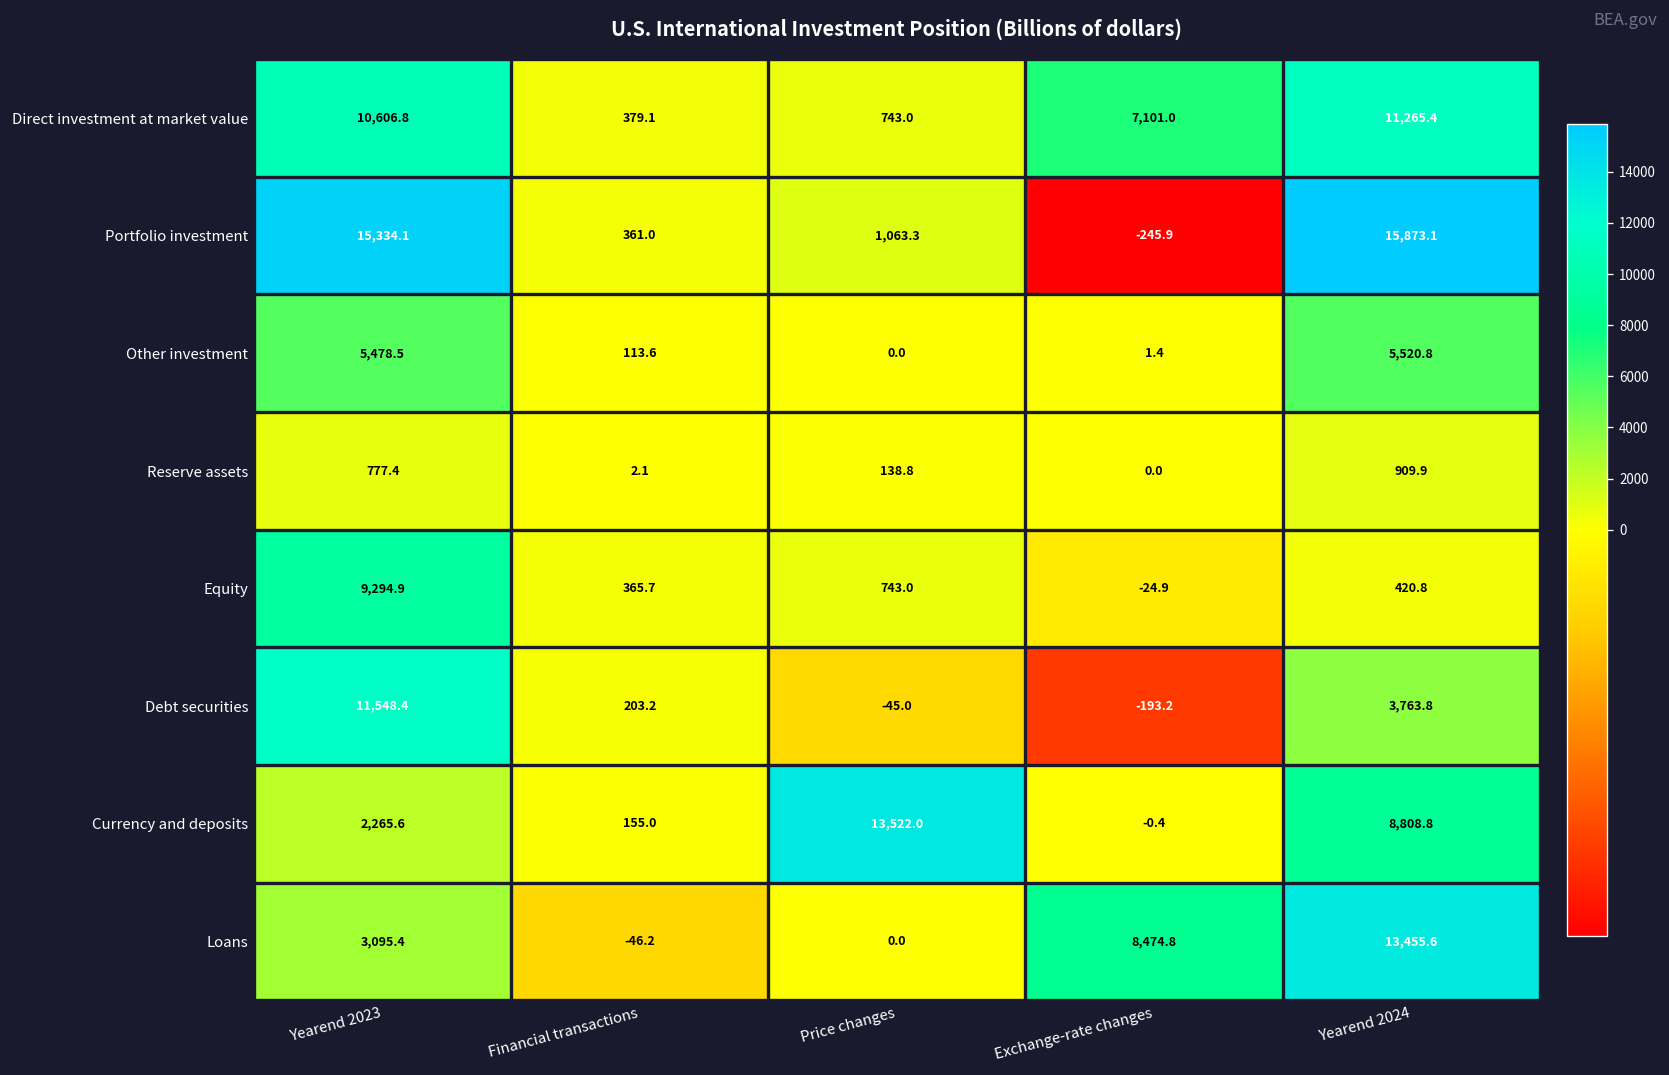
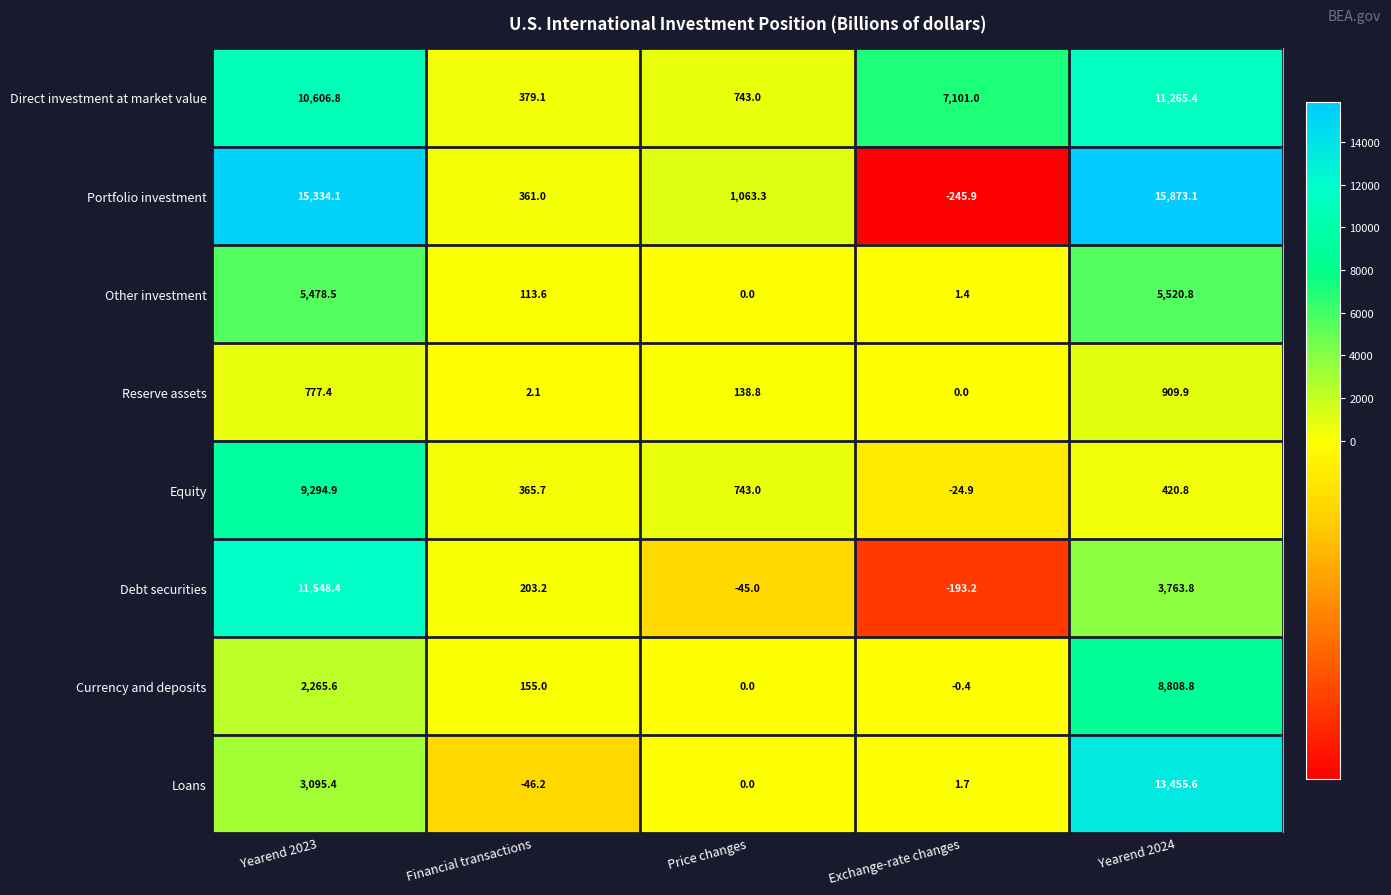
Currency and deposits, Price changes: 13,522.0 -> 0.0
Loans, Exchange-rate changes: 8,474.8 -> 1.7
